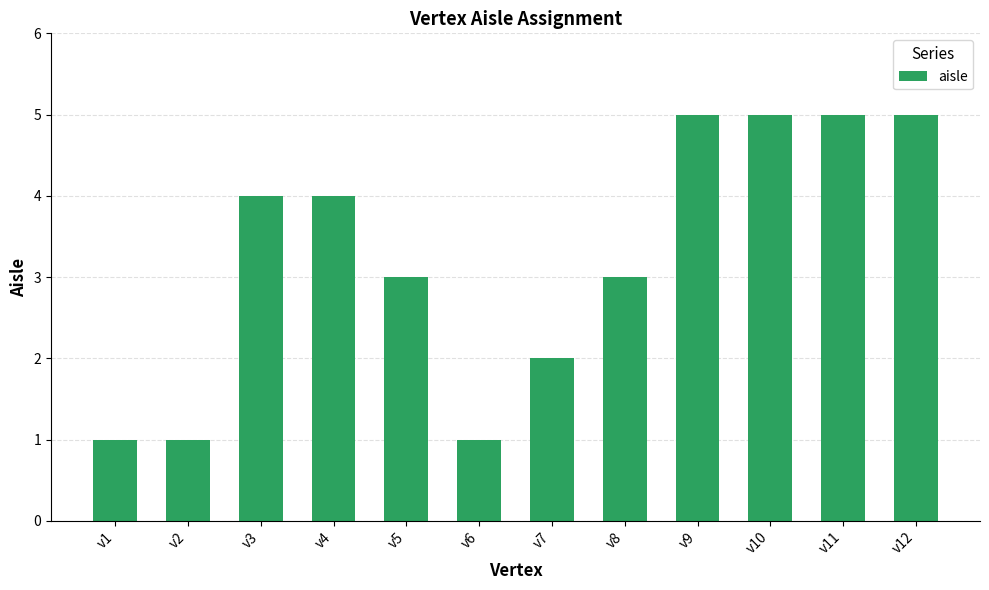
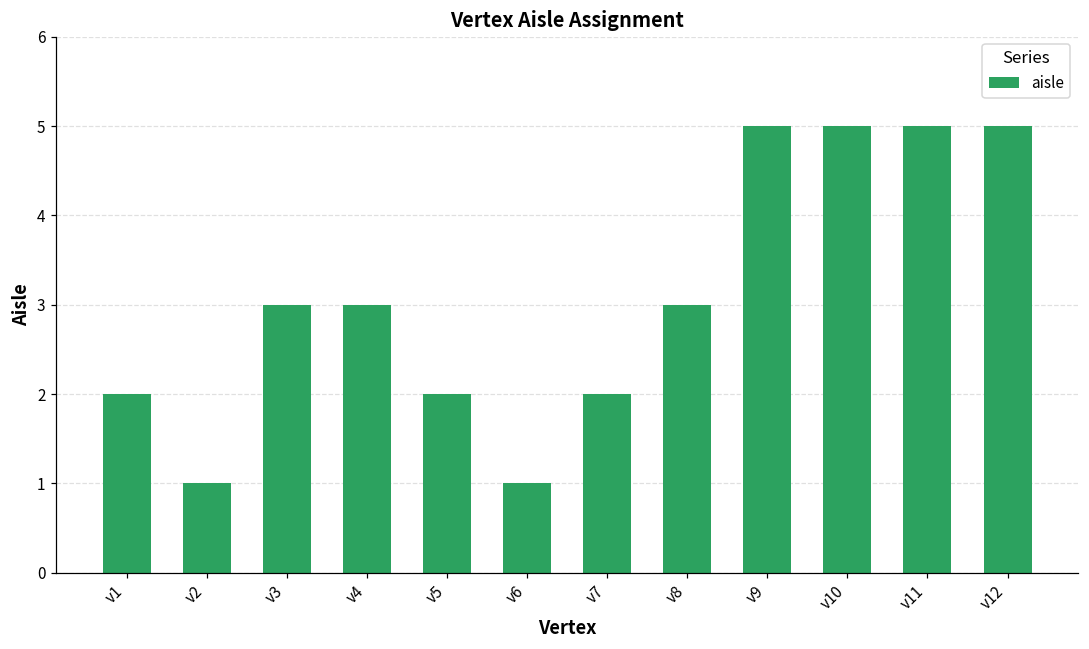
v1: 1 -> 2
v3: 4 -> 3
v4: 4 -> 3
v5: 3 -> 2
